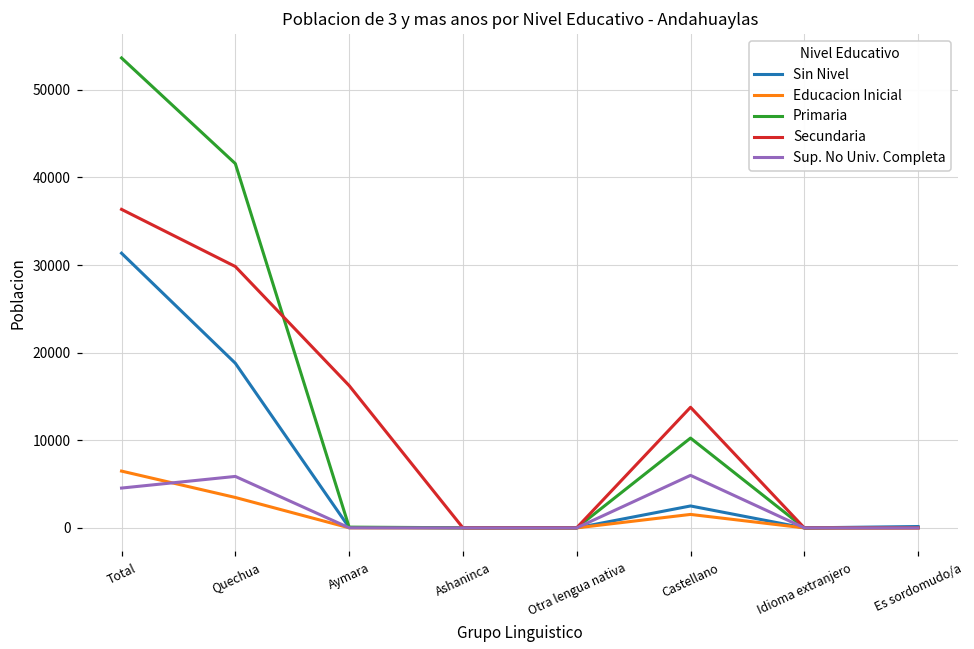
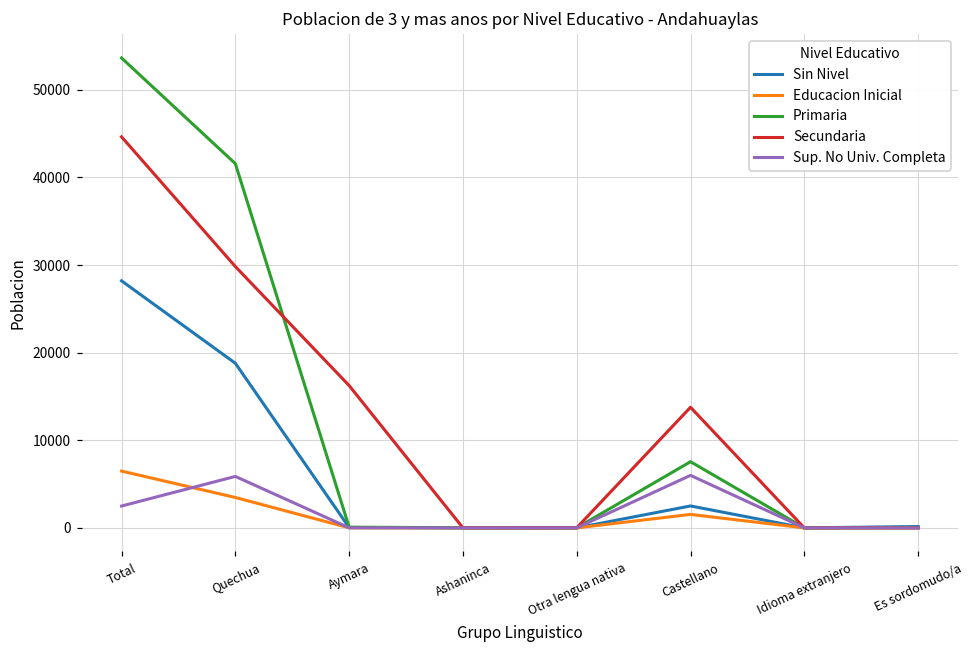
Sin Nivel, Total: 31000 -> 28000
Secundaria, Total: 36000 -> 45000
Sup. No Univ. Completa, Total: 5000 -> 2000
Primaria, Castellano: 10000 -> 8000
